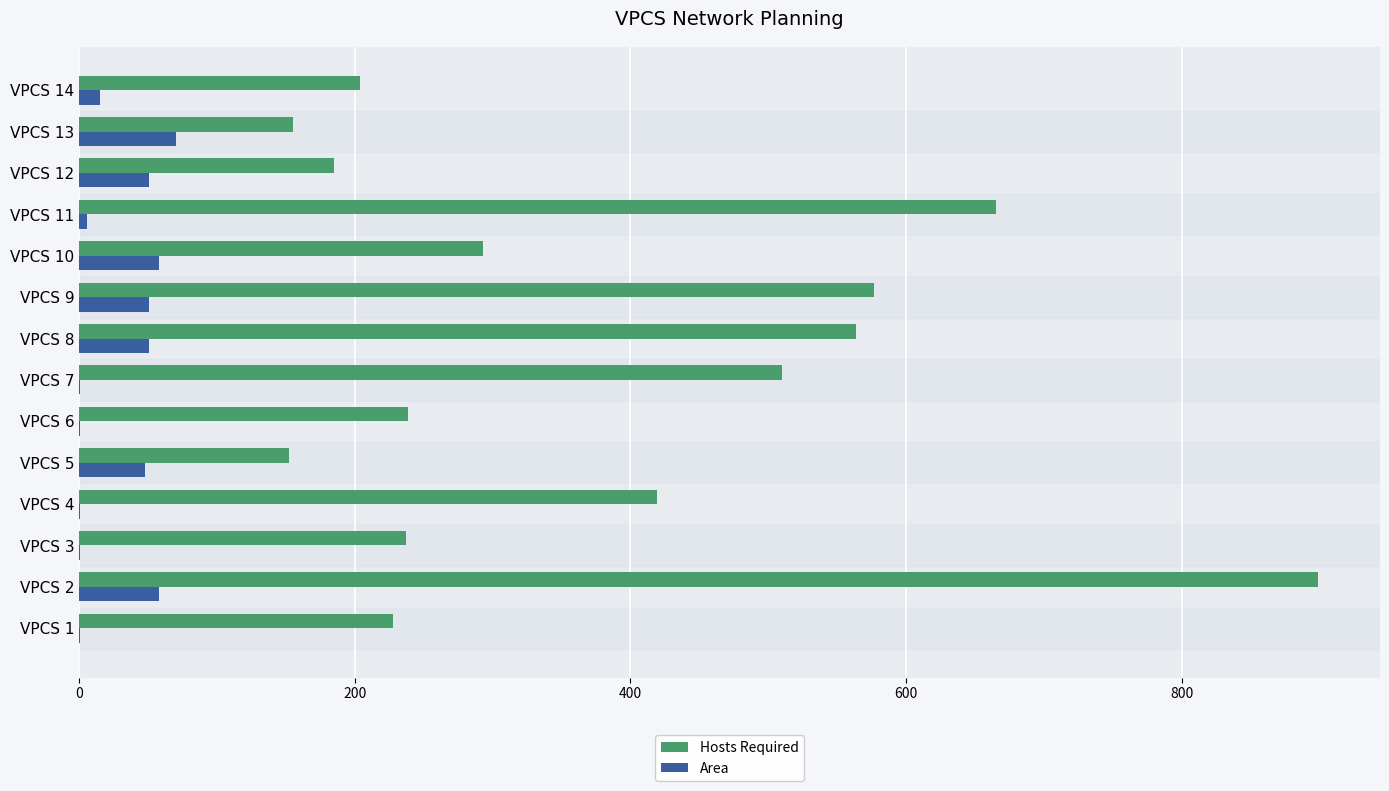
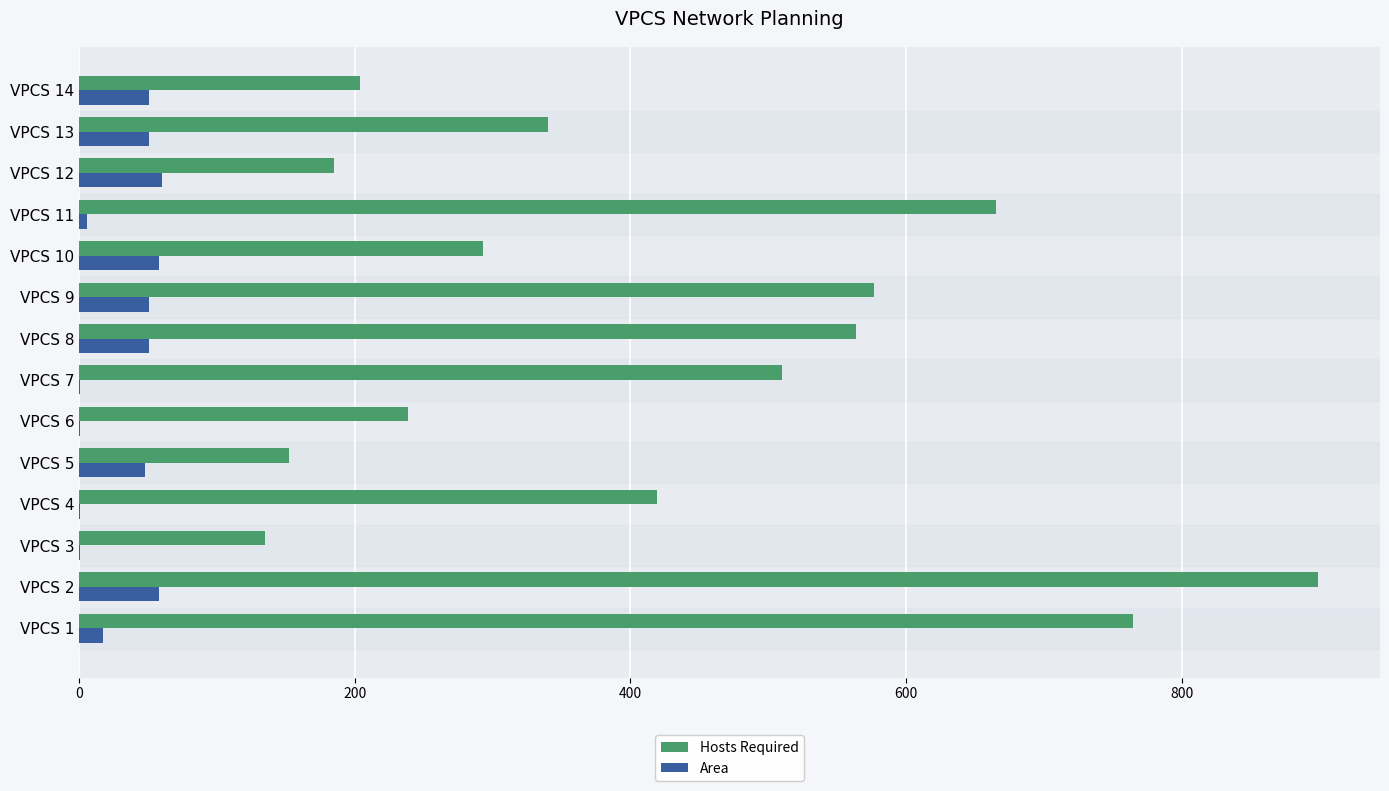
Area, VPCS 14: 15 -> 51
Hosts Required, VPCS 13: 155 -> 340
Area, VPCS 13: 70 -> 51
Area, VPCS 12: 51 -> 60
Hosts Required, VPCS 3: 237 -> 135
Hosts Required, VPCS 1: 228 -> 765
Area, VPCS 1: 1 -> 17
